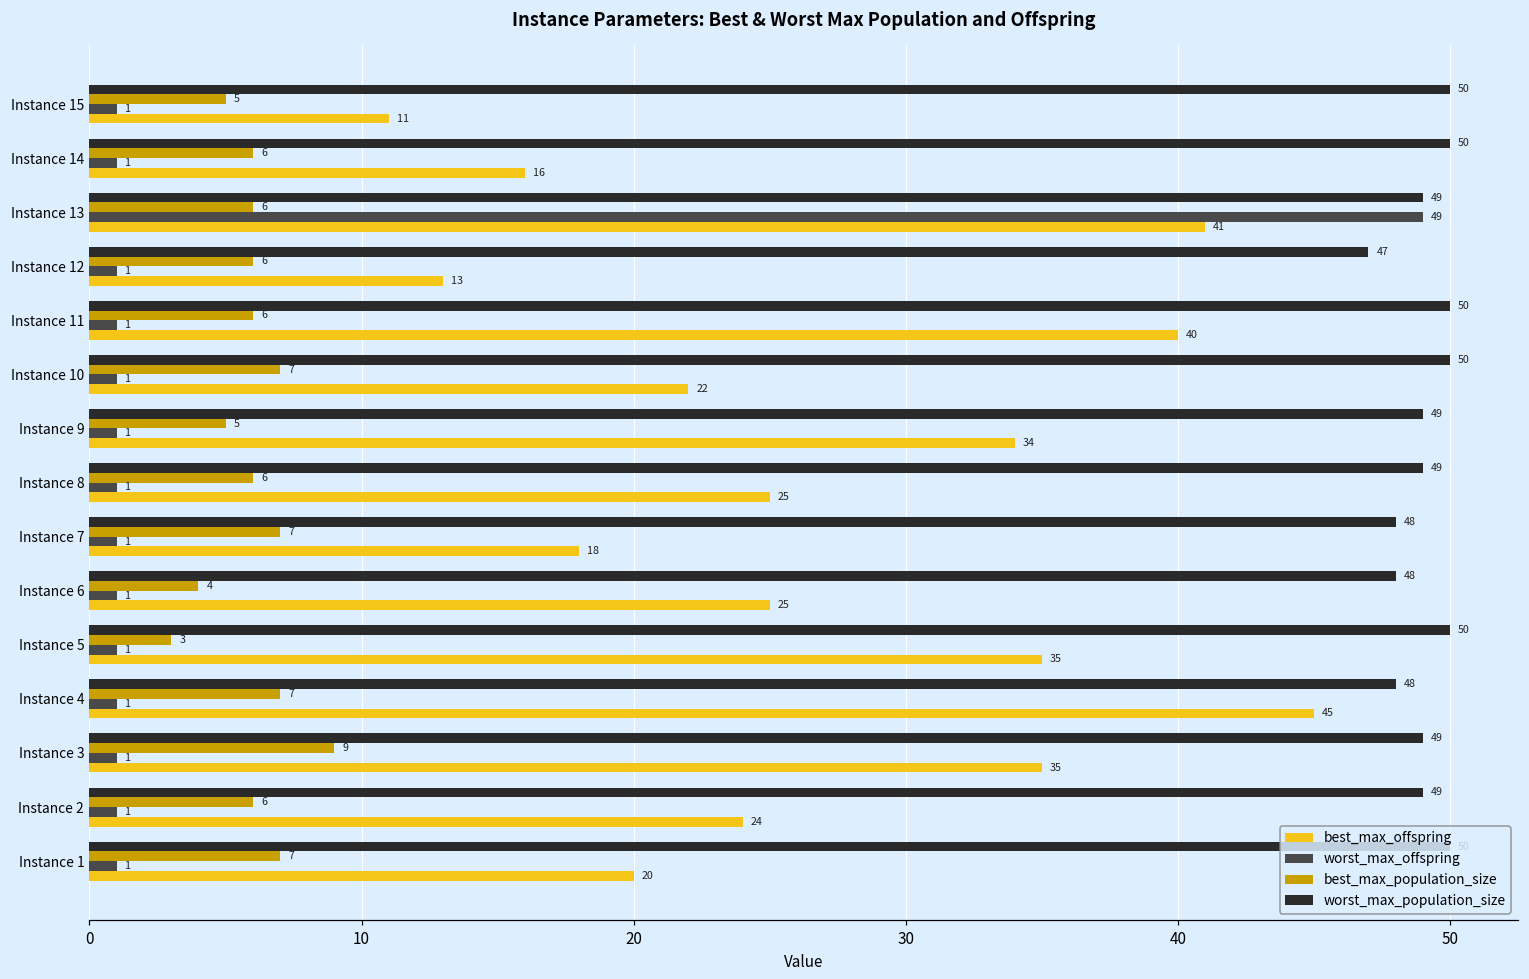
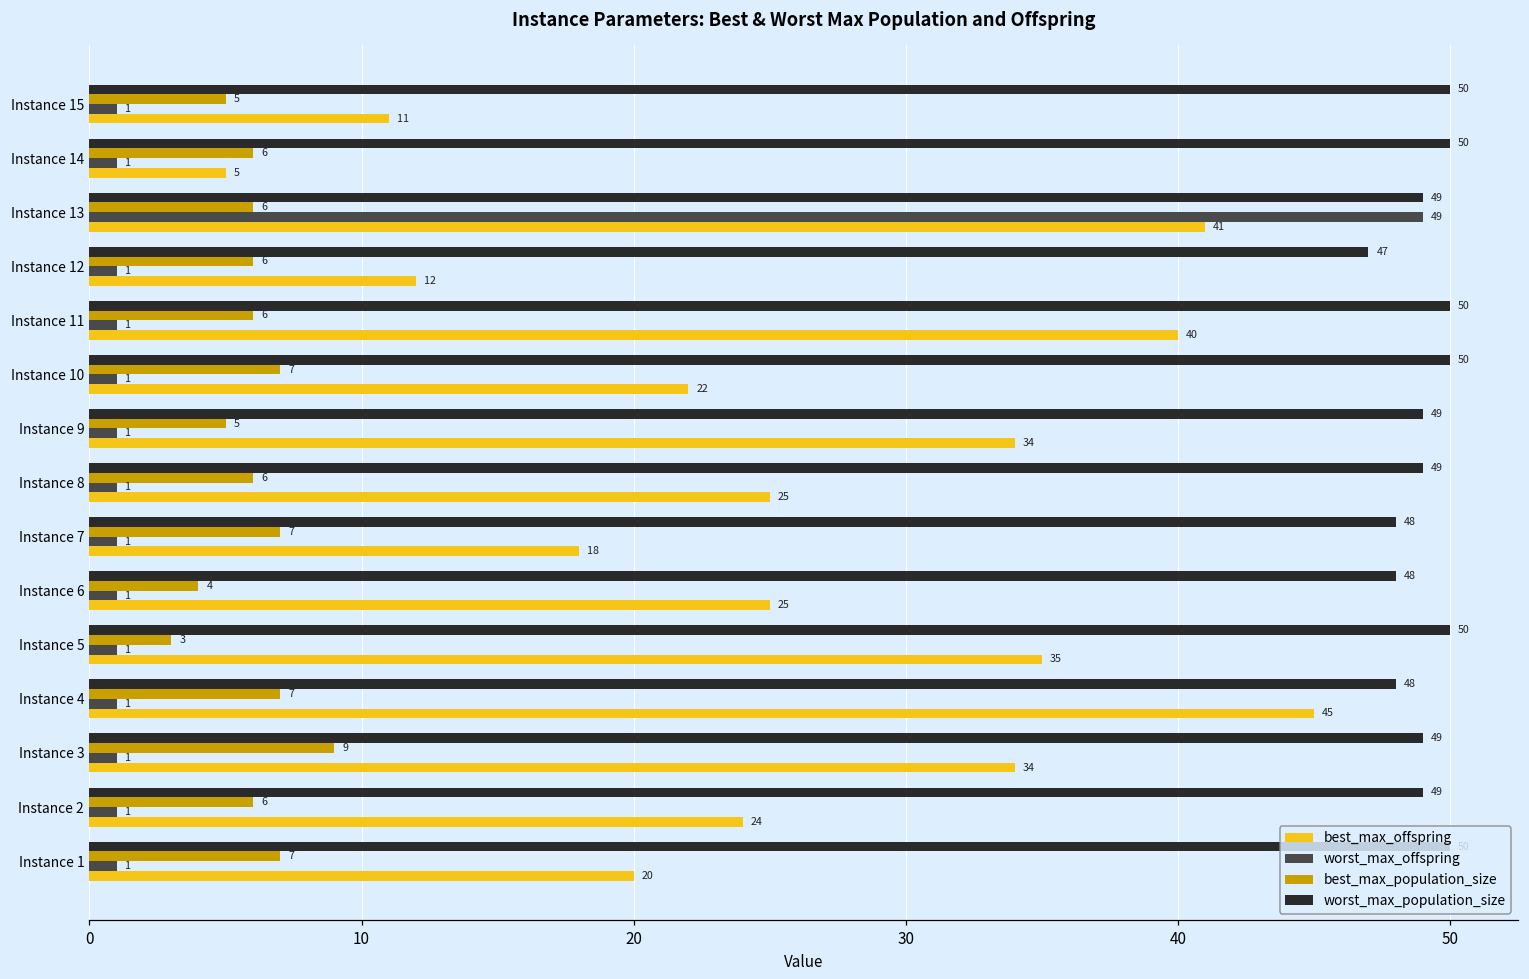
best_max_offspring, Instance 14: 16 -> 5
best_max_offspring, Instance 12: 13 -> 12
best_max_offspring, Instance 3: 35 -> 34
